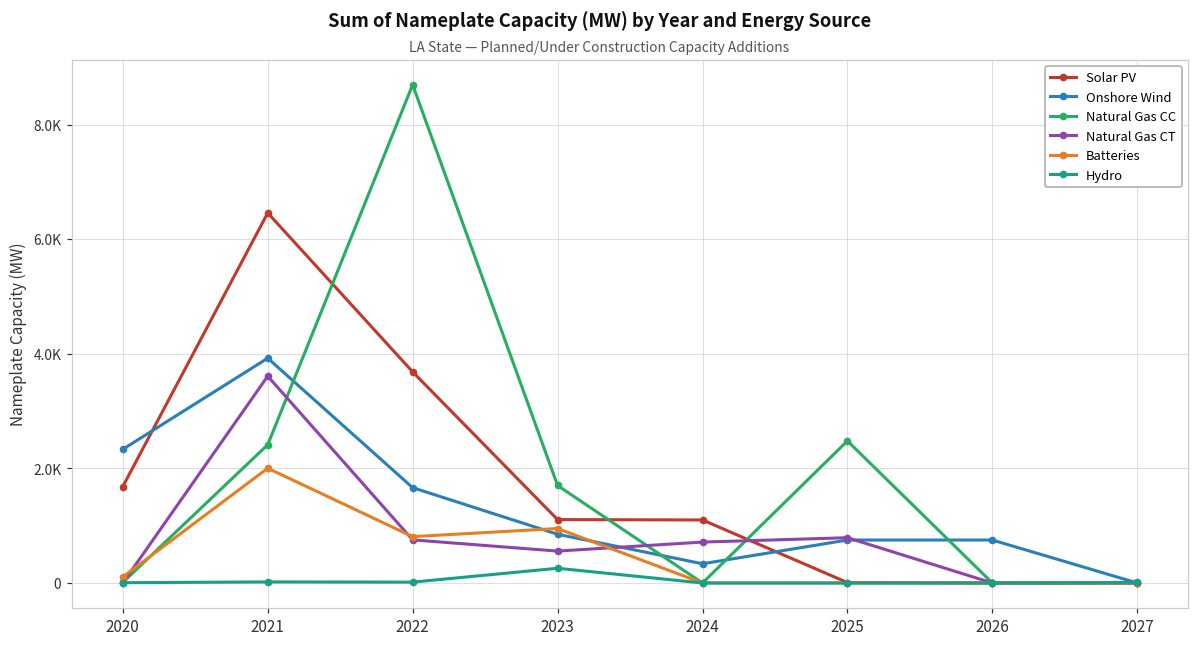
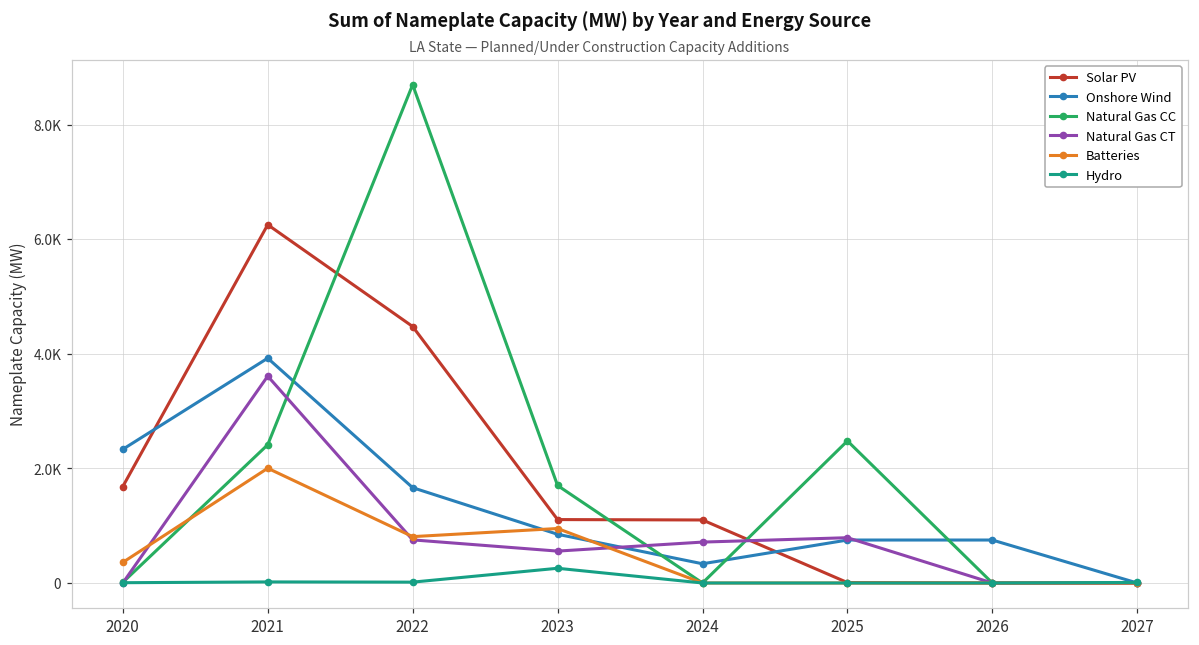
Batteries, 2020: 100 -> 400
Solar PV, 2021: 6500 -> 6300
Solar PV, 2022: 3700 -> 4500
